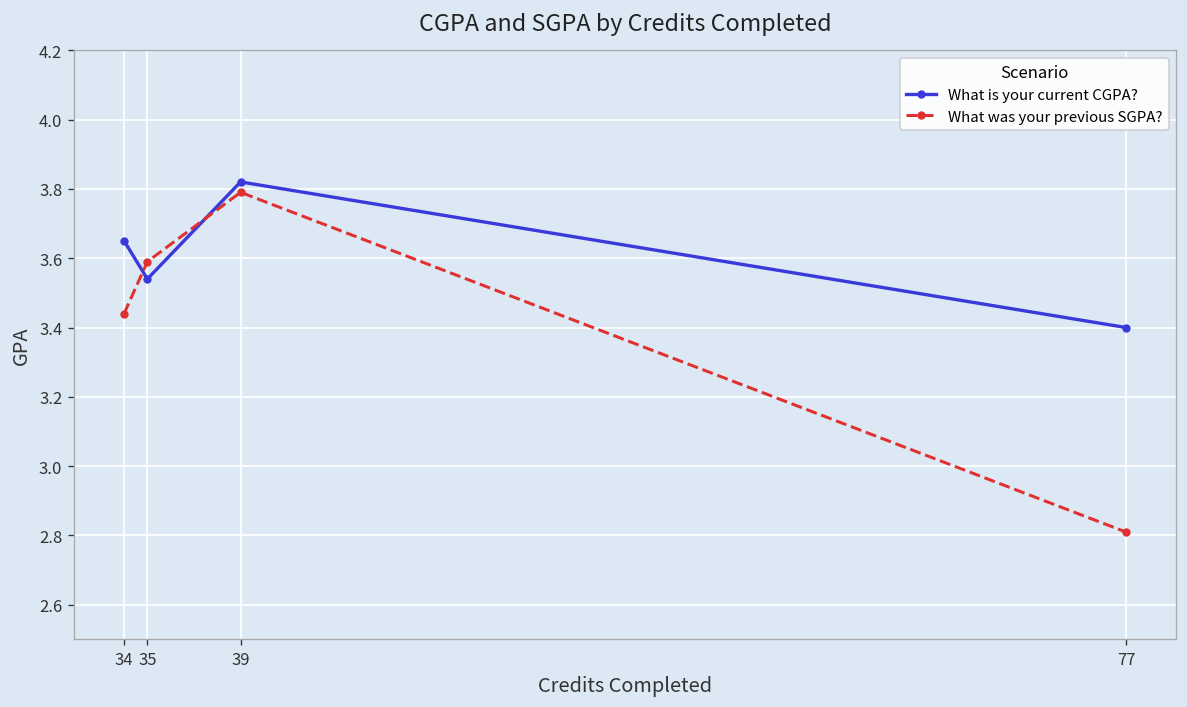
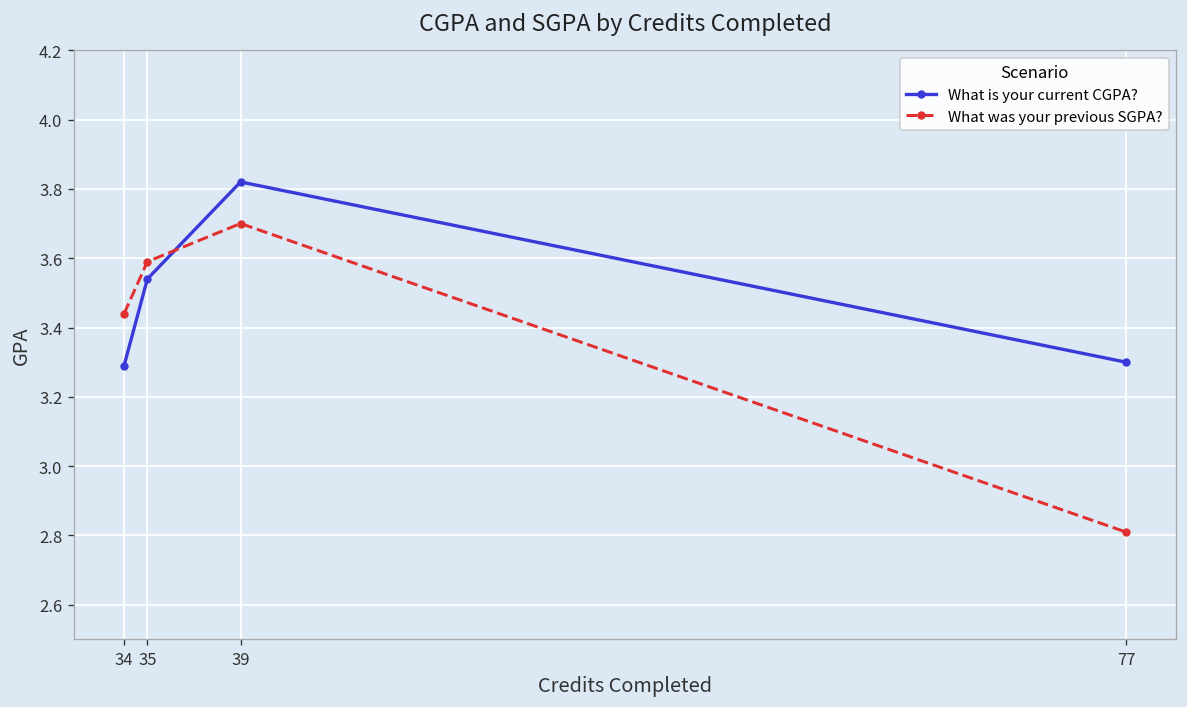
What is your current CGPA?, 34: 3.65 -> 3.29
What was your previous SGPA?, 39: 3.79 -> 3.70
What is your current CGPA?, 77: 3.4 -> 3.3
